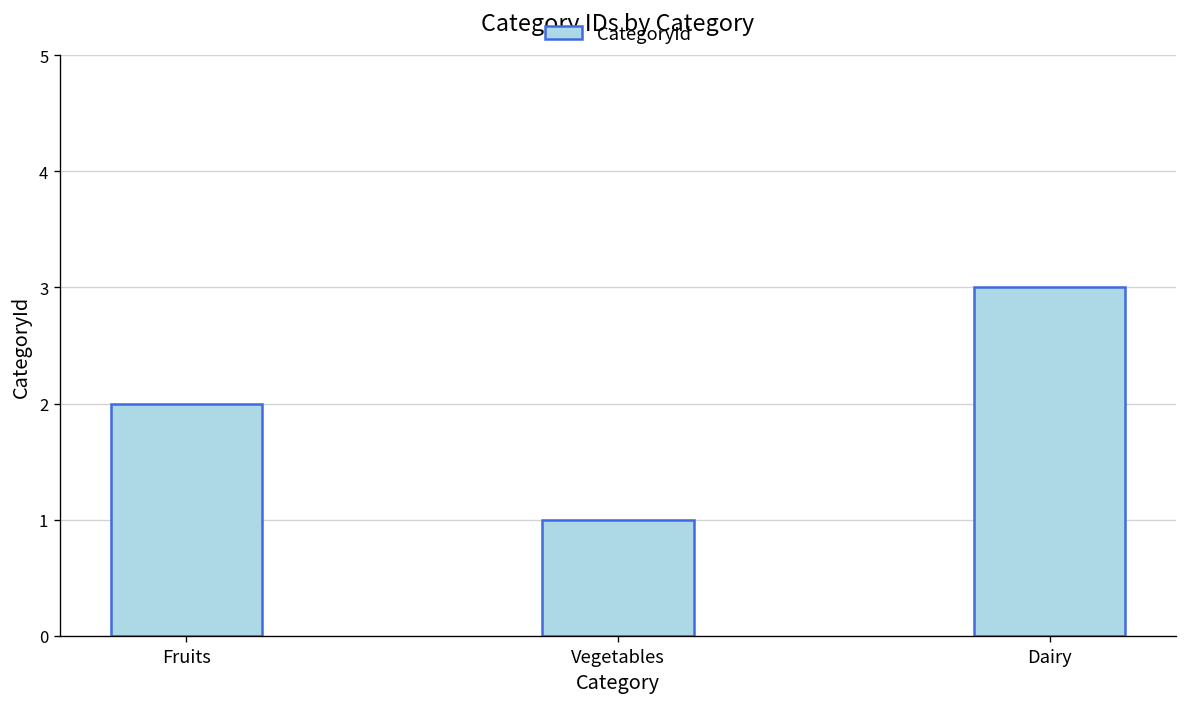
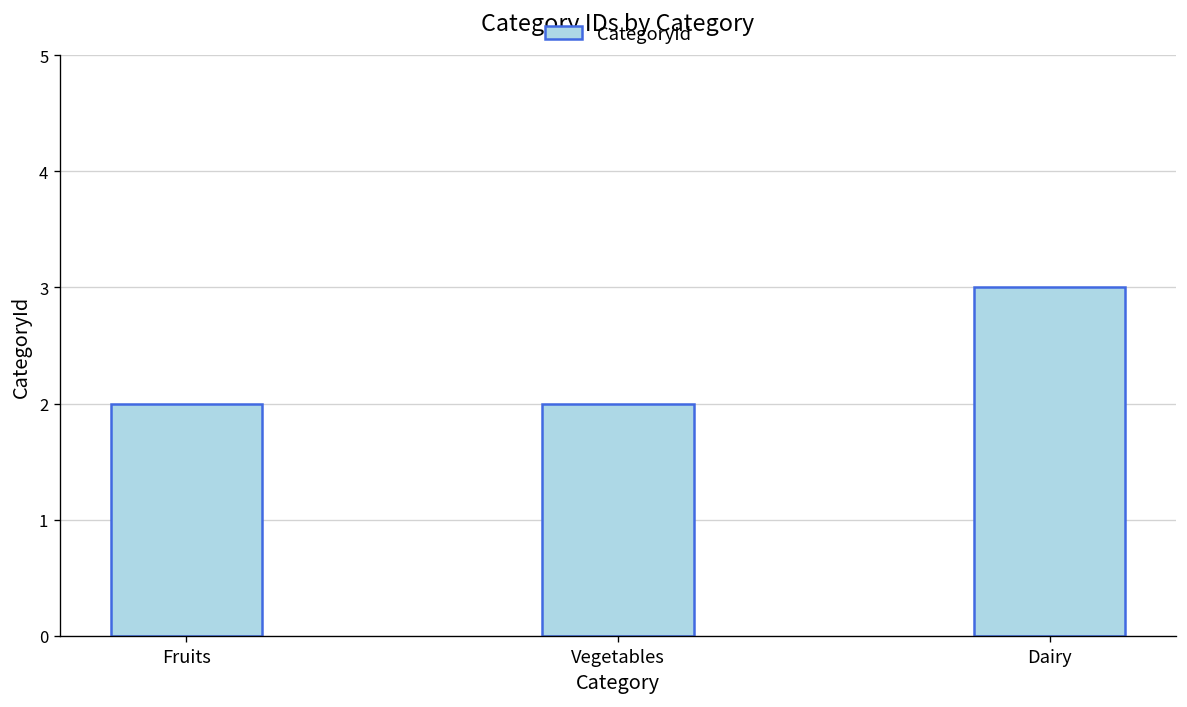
Vegetables: 1 -> 2
